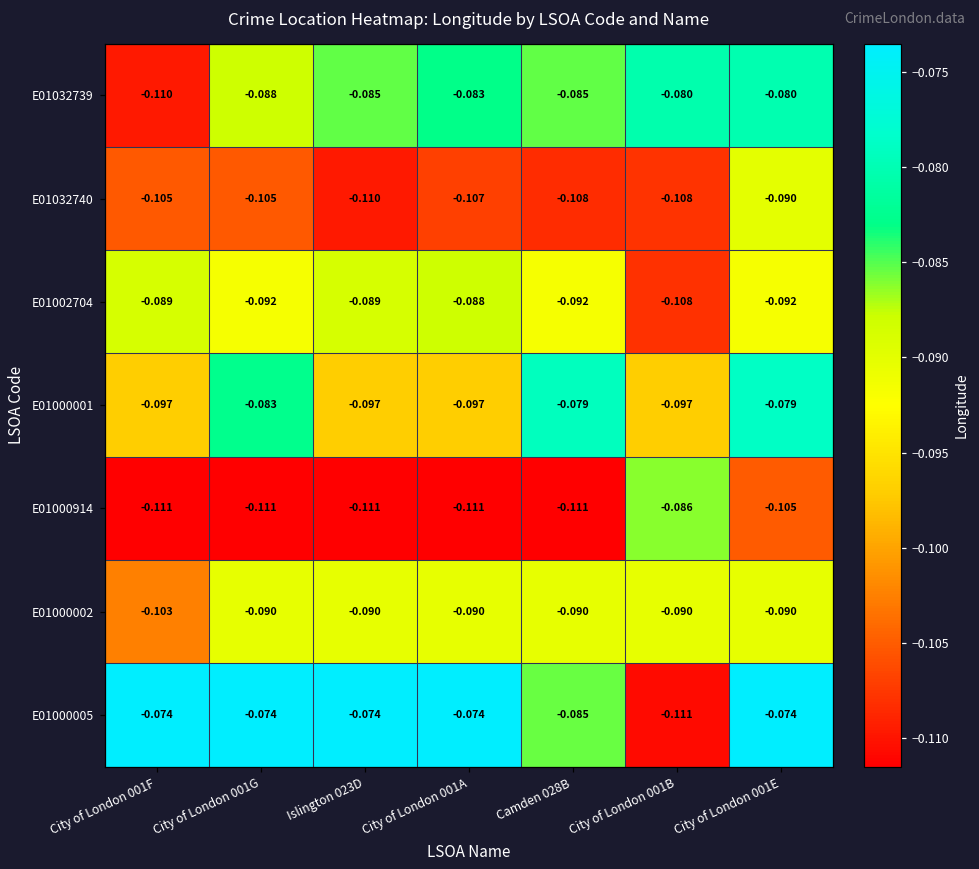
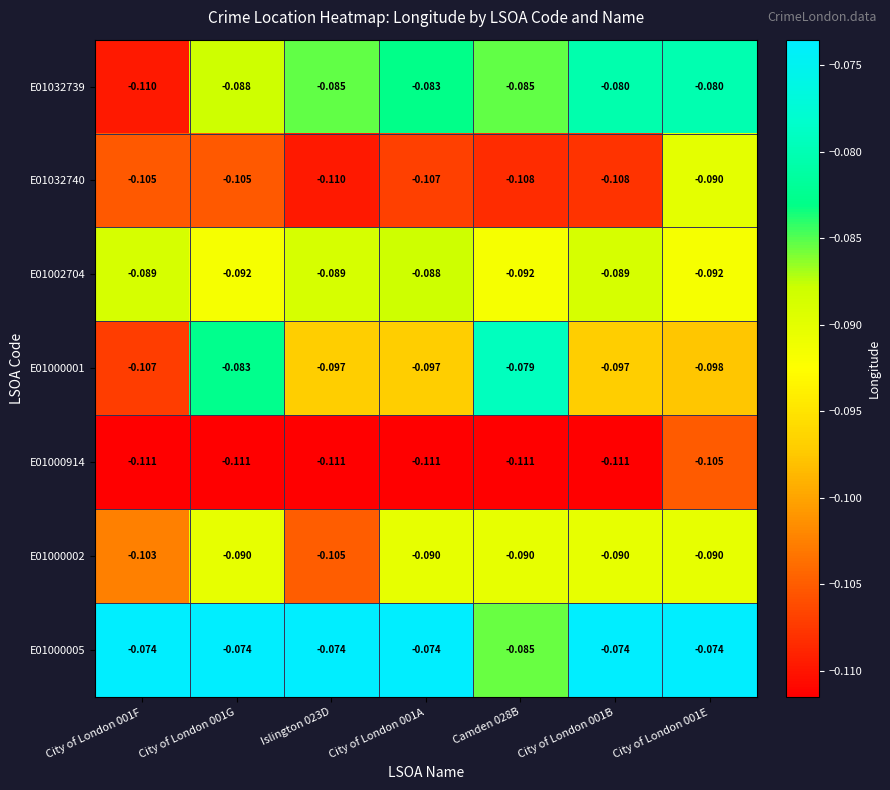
E01002704, City of London 001B: -0.108 -> -0.089
E01000001, City of London 001F: -0.097 -> -0.107
E01000001, City of London 001E: -0.079 -> -0.098
E01000914, City of London 001B: -0.086 -> -0.111
E01000002, Islington 023D: -0.090 -> -0.105
E01000005, City of London 001B: -0.111 -> -0.074
